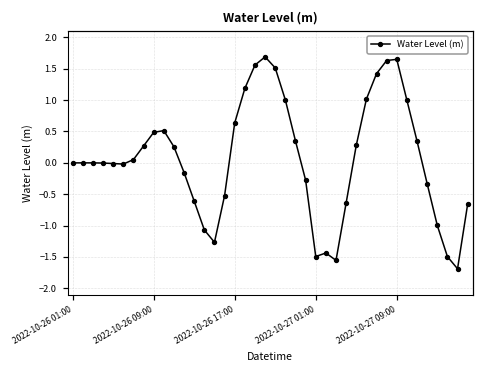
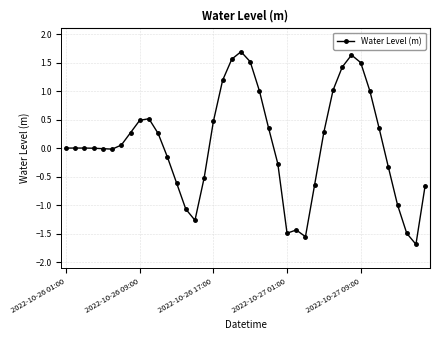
2022-10-26 17:00: 0.6 -> 0.5
2022-10-27 09:00: 1.7 -> 1.5
